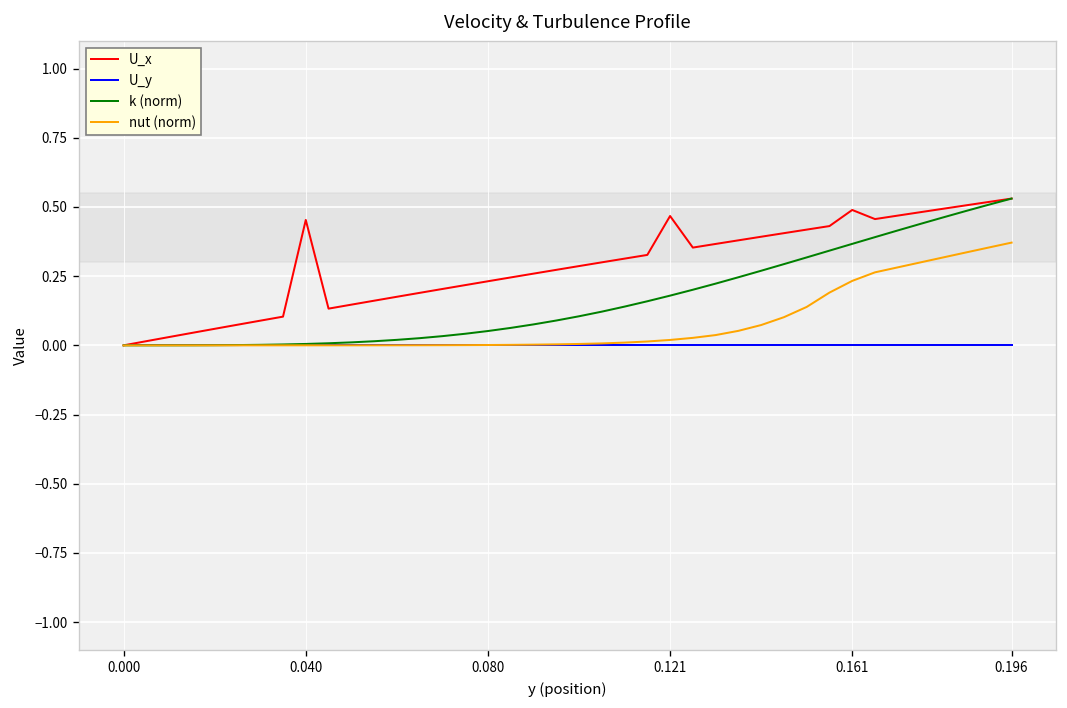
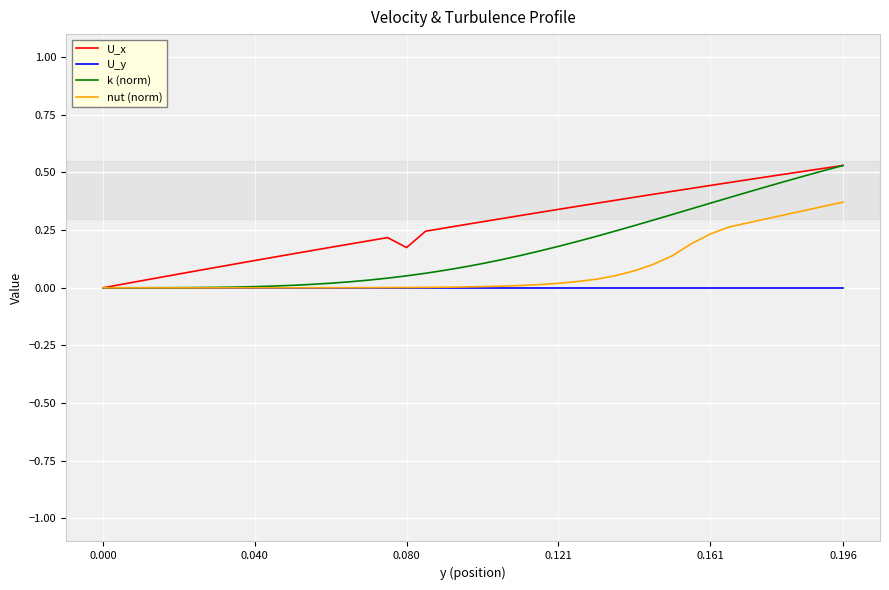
U_x, 0.040: 0.45 -> 0.12
U_x, 0.080: 0.23 -> 0.17
U_x, 0.121: 0.47 -> 0.34
U_x, 0.161: 0.49 -> 0.44
